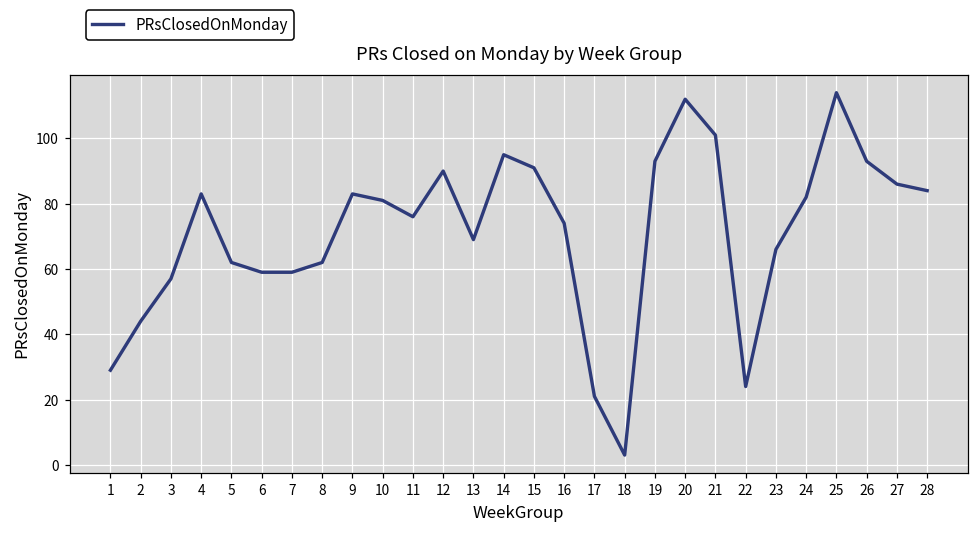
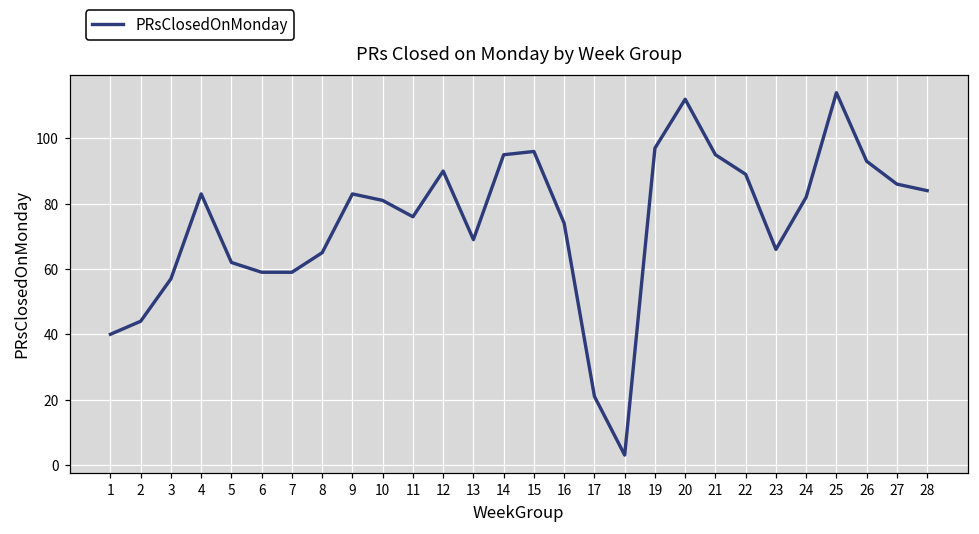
1: 29 -> 40
8: 62 -> 65
15: 91 -> 96
19: 93 -> 97
21: 101 -> 95
22: 24 -> 89
